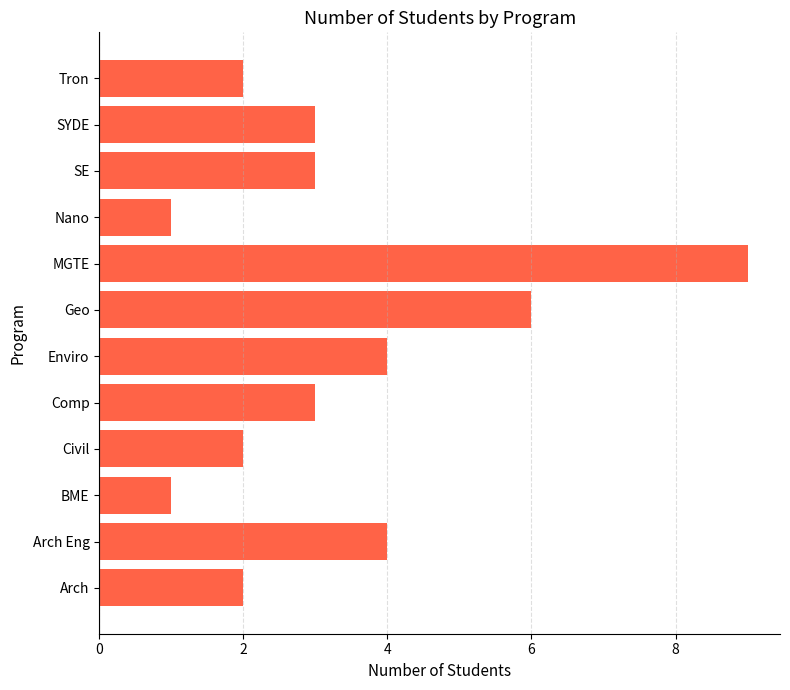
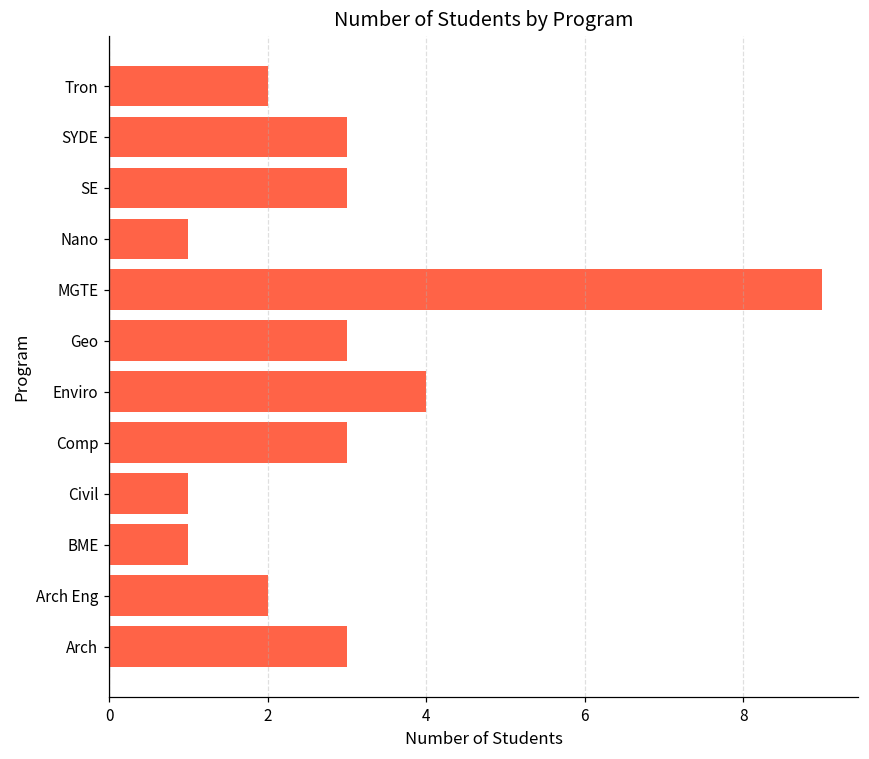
Geo: 6 -> 3
Civil: 2 -> 1
Arch Eng: 4 -> 2
Arch: 2 -> 3
